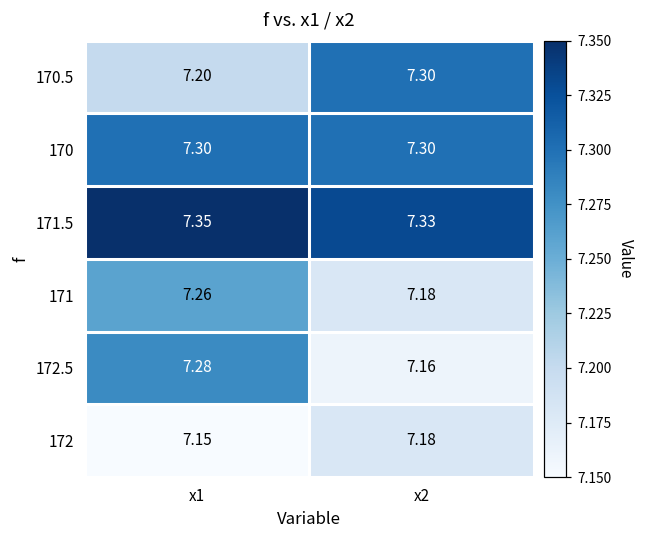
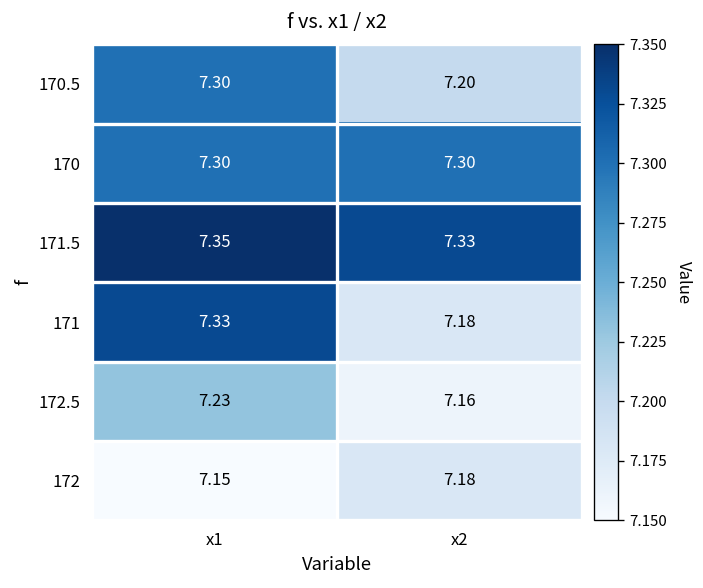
170.5, x1: 7.20 -> 7.30
170.5, x2: 7.30 -> 7.20
171, x1: 7.26 -> 7.33
172.5, x1: 7.28 -> 7.23
